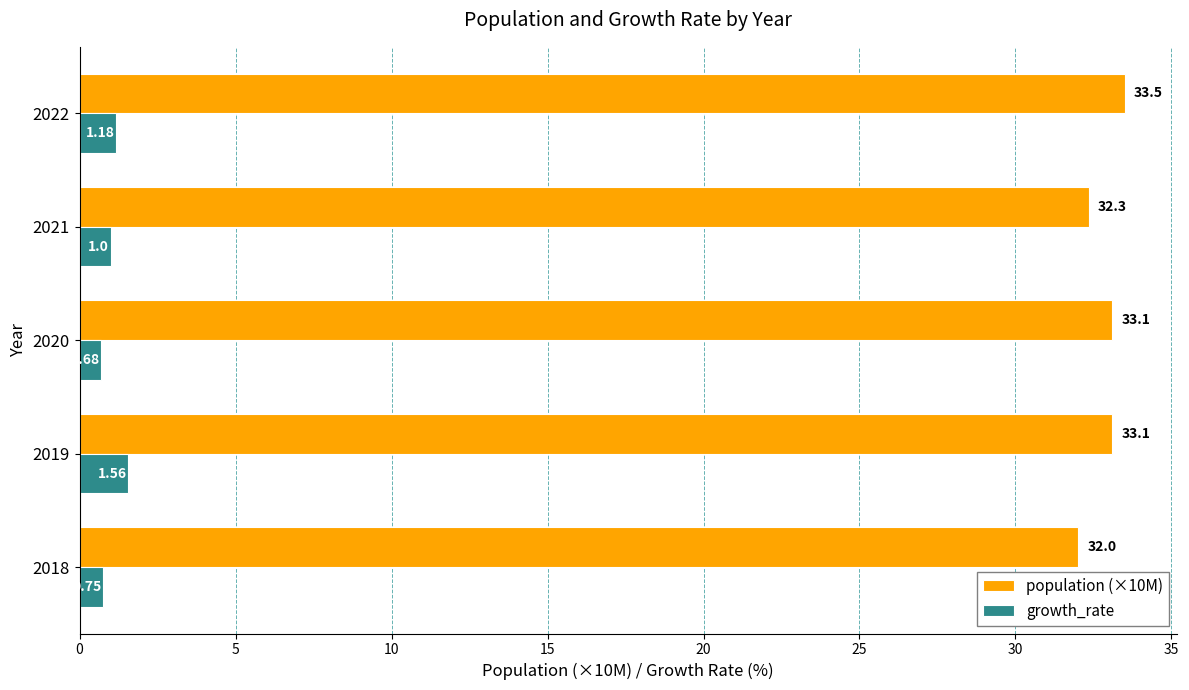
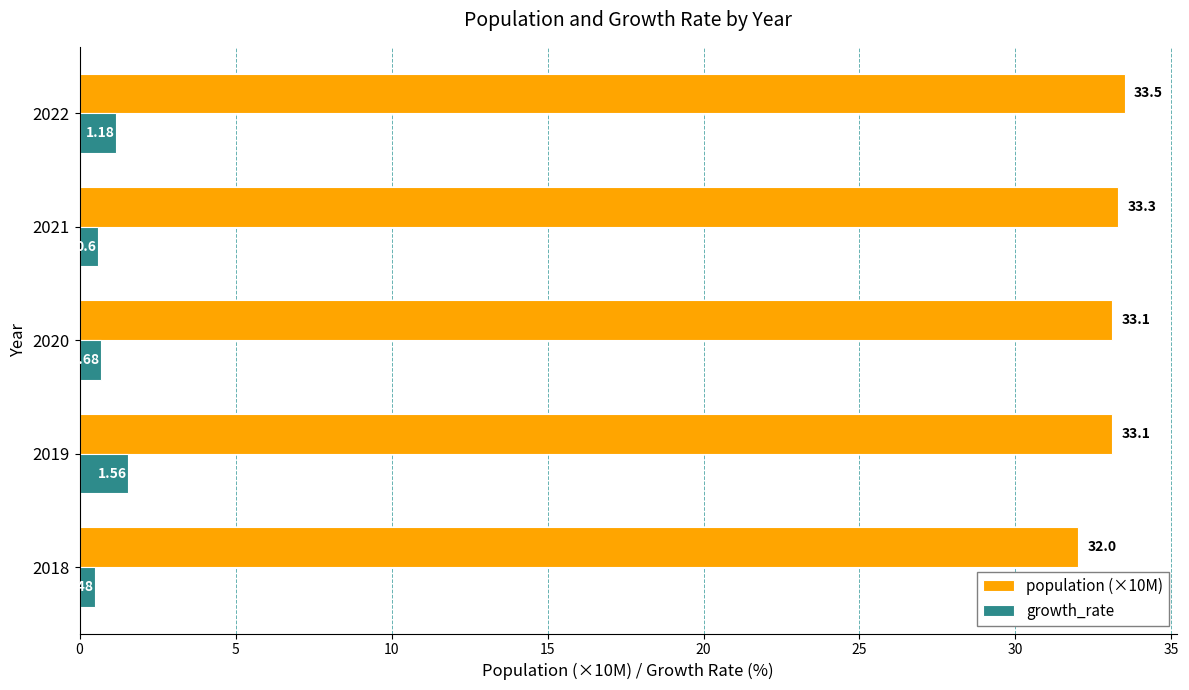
population (×10M), 2021: 32.3 -> 33.3
growth_rate, 2021: 1.0 -> 0.6
growth_rate, 2018: 0.8 -> 0.5
